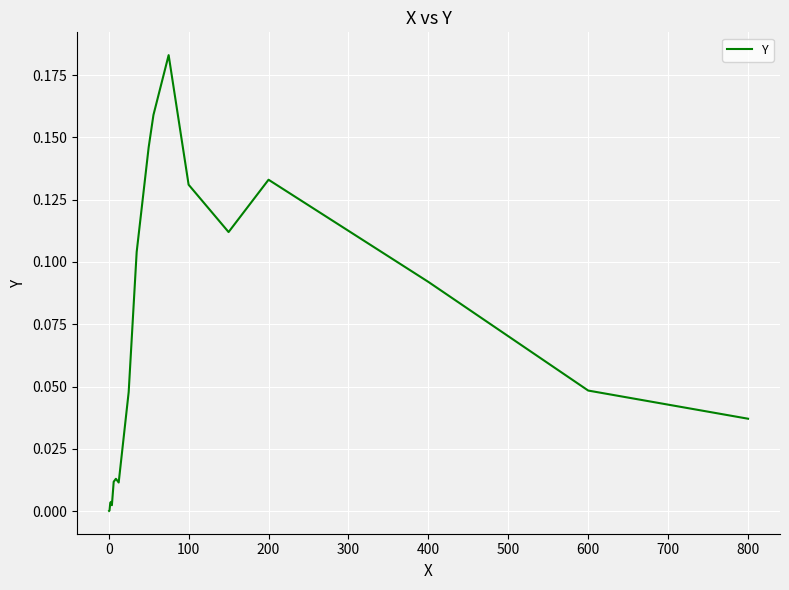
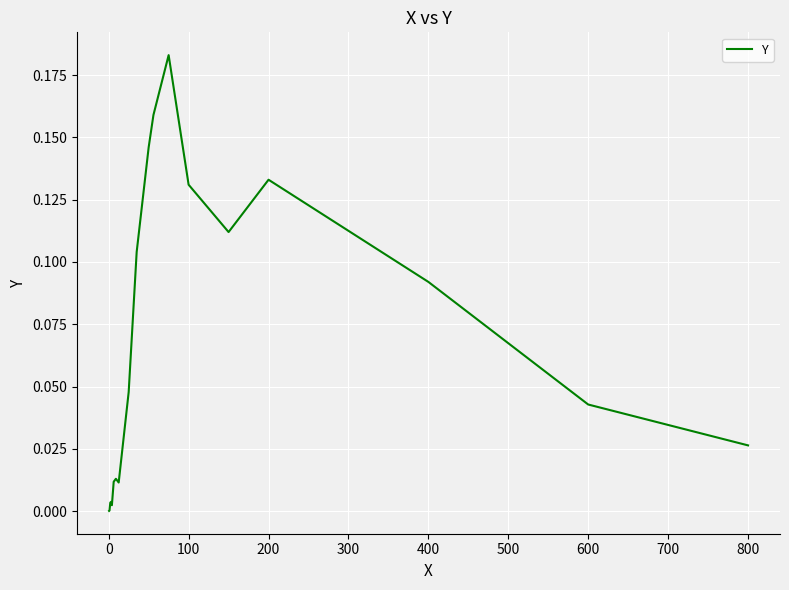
600: 0.048 -> 0.043
800: 0.037 -> 0.026
